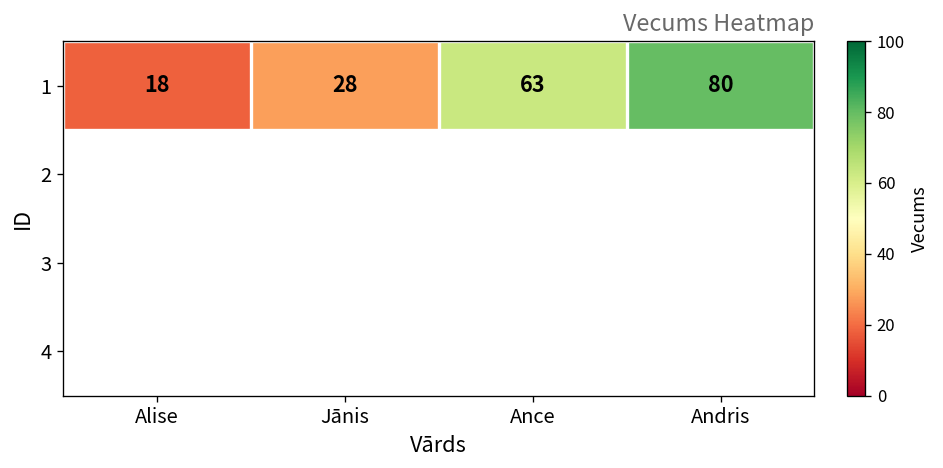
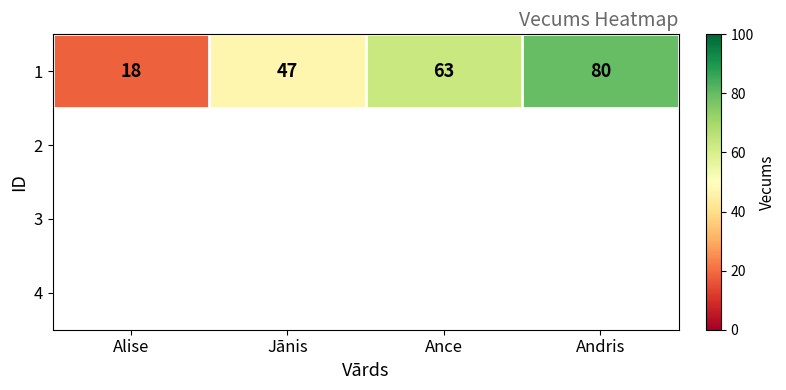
1, Jānis: 28 -> 47
